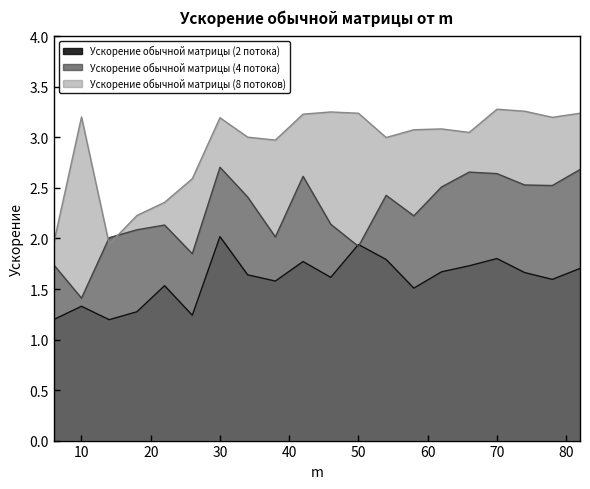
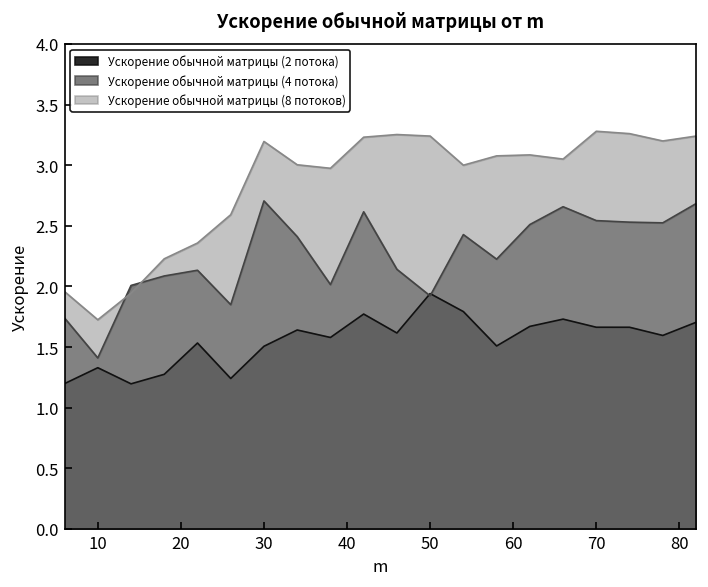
Ускорение обычной матрицы (8 потоков), 10: 3.20 -> 1.72
Ускорение обычной матрицы (2 потока), 30: 2.02 -> 1.51
Ускорение обычной матрицы (2 потока), 70: 1.80 -> 1.66
Ускорение обычной матрицы (4 потока), 70: 2.64 -> 2.54
